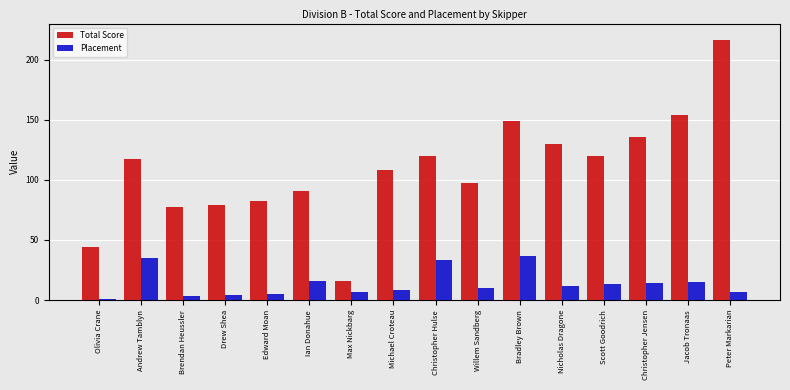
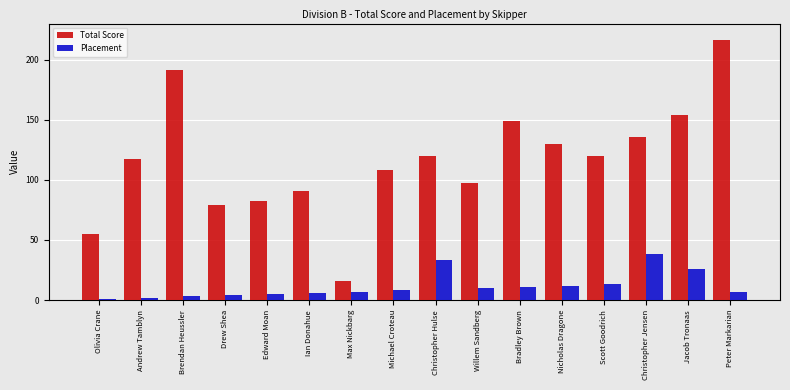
Total Score, Olivia Crane: 44 -> 55
Placement, Andrew Tamblyn: 35 -> 2
Total Score, Brendan Heussler: 77 -> 191
Placement, Ian Donahue: 16 -> 6
Placement, Bradley Brown: 37 -> 11
Placement, Christopher Jensen: 14 -> 38
Placement, Jacob Tronaas: 15 -> 26
